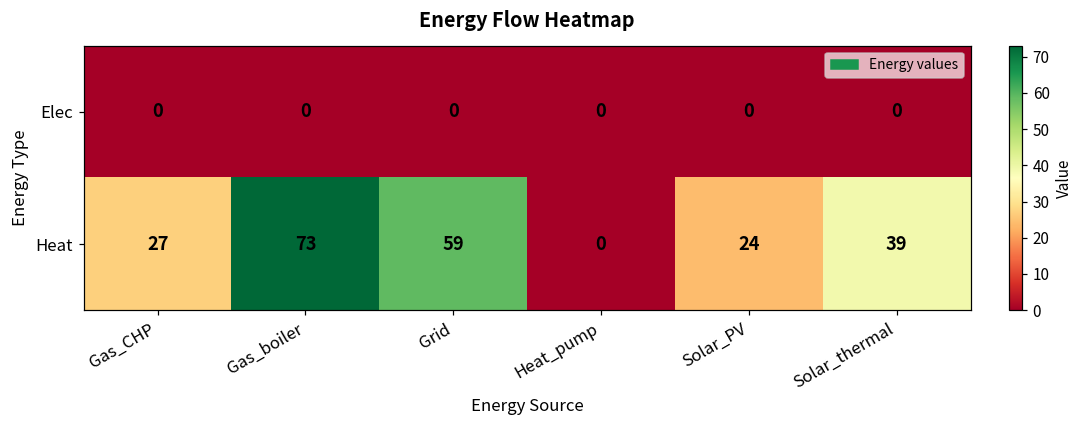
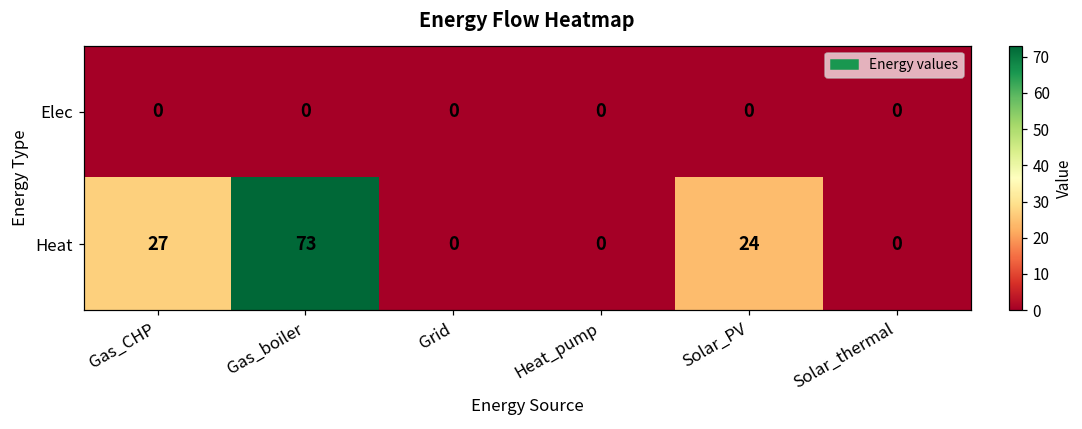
Heat, Grid: 59 -> 0
Heat, Solar_thermal: 39 -> 0
